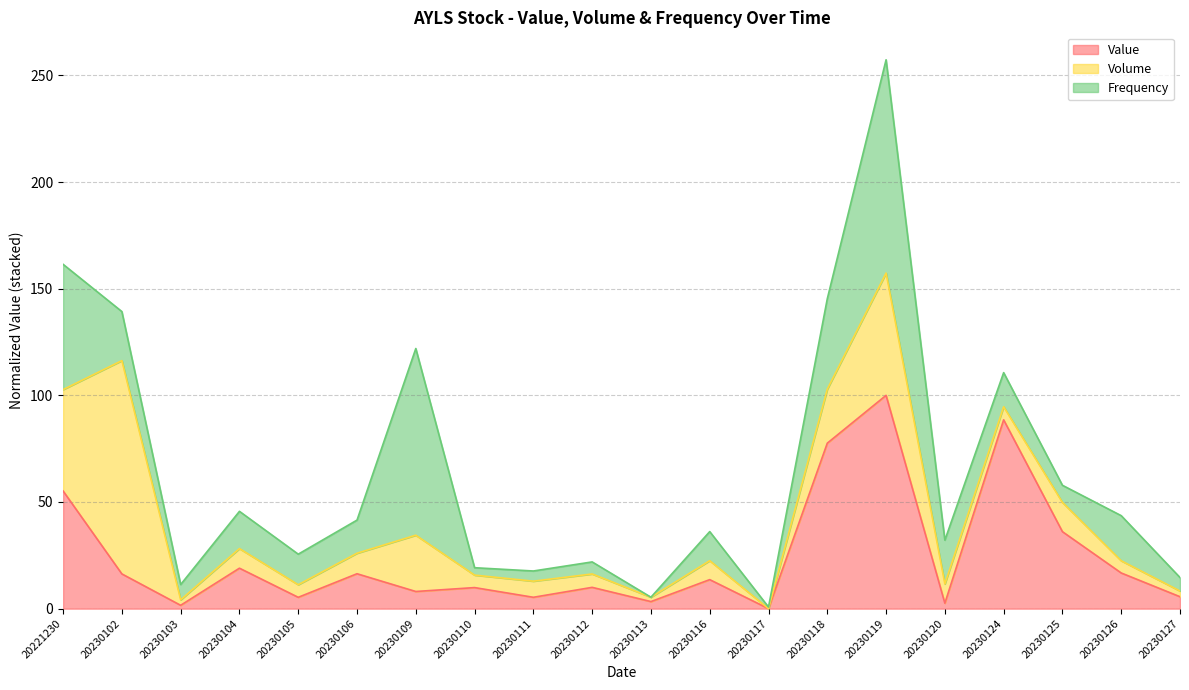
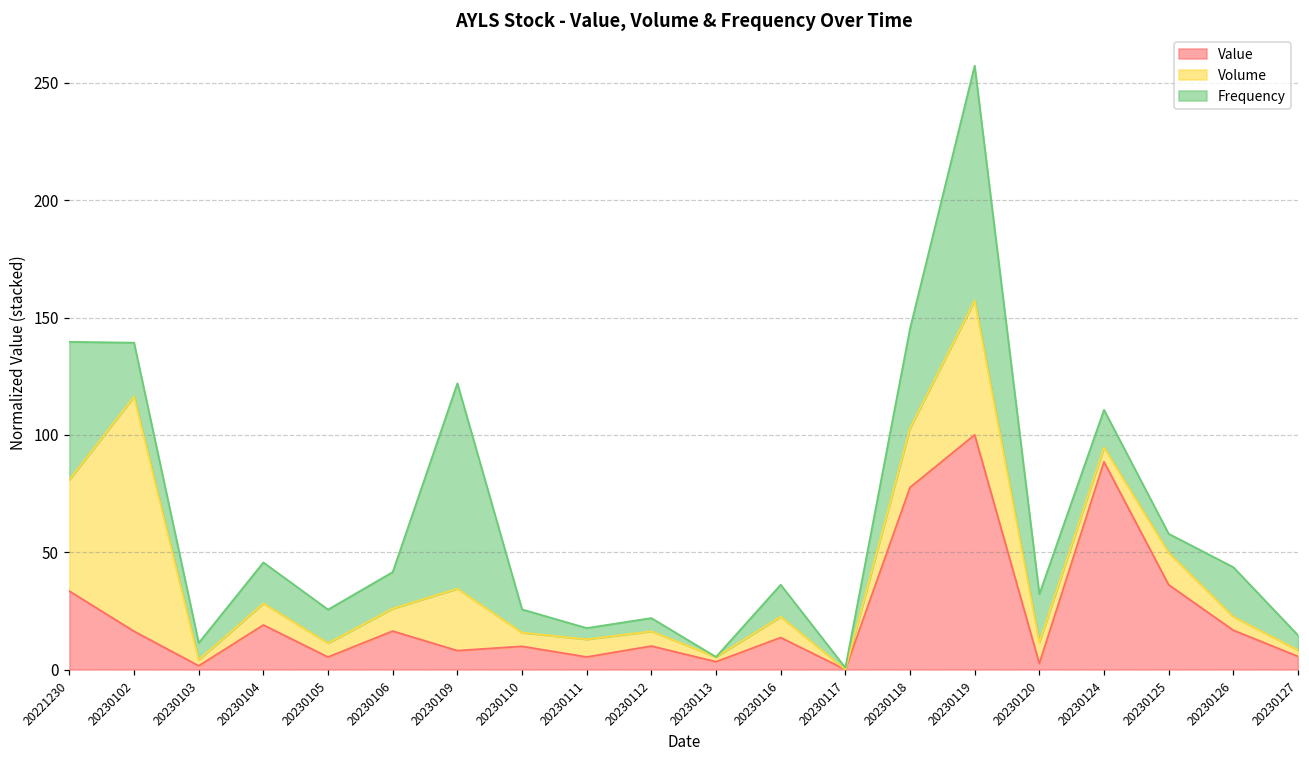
Value, 20221230: 55 -> 33
Frequency, 20230110: 3 -> 10
